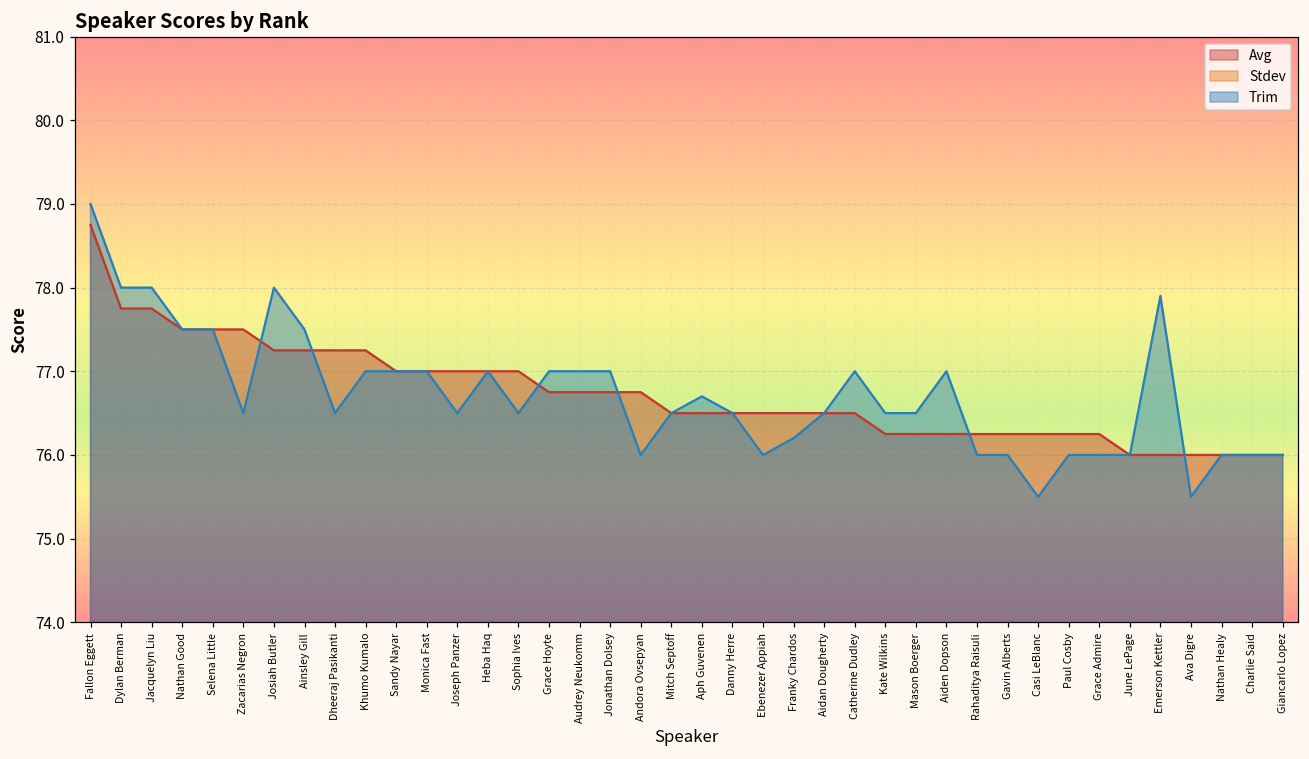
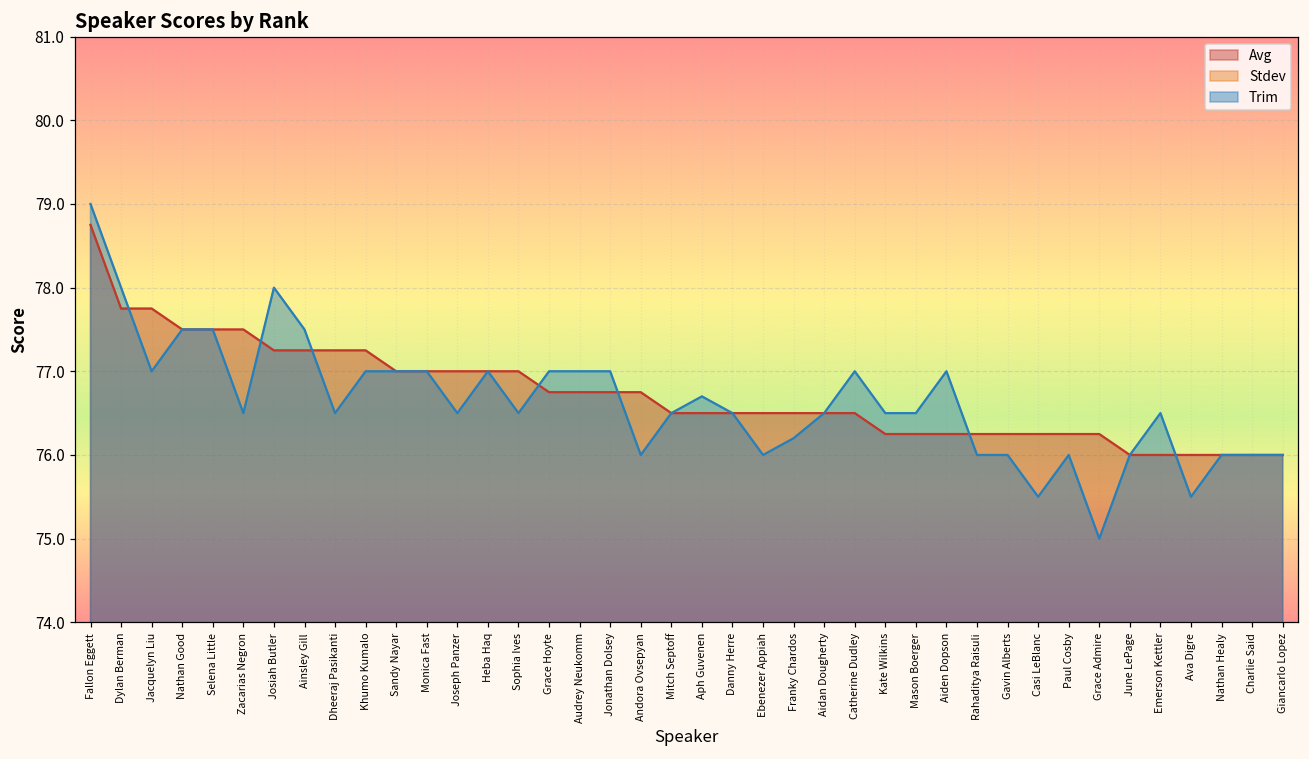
Trim, Jacquelyn Liu: 78 -> 77
Trim, Grace Admire: 76 -> 75
Trim, Emerson Kettler: 77.9 -> 76.5
